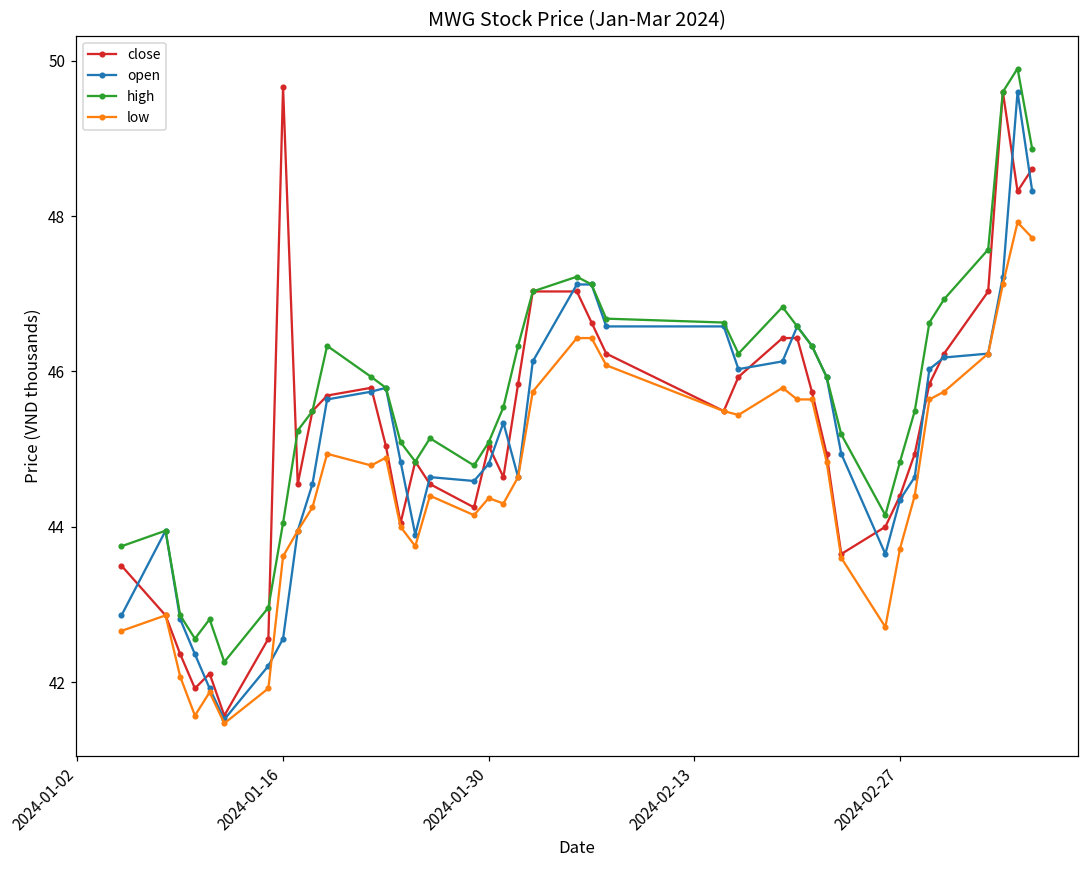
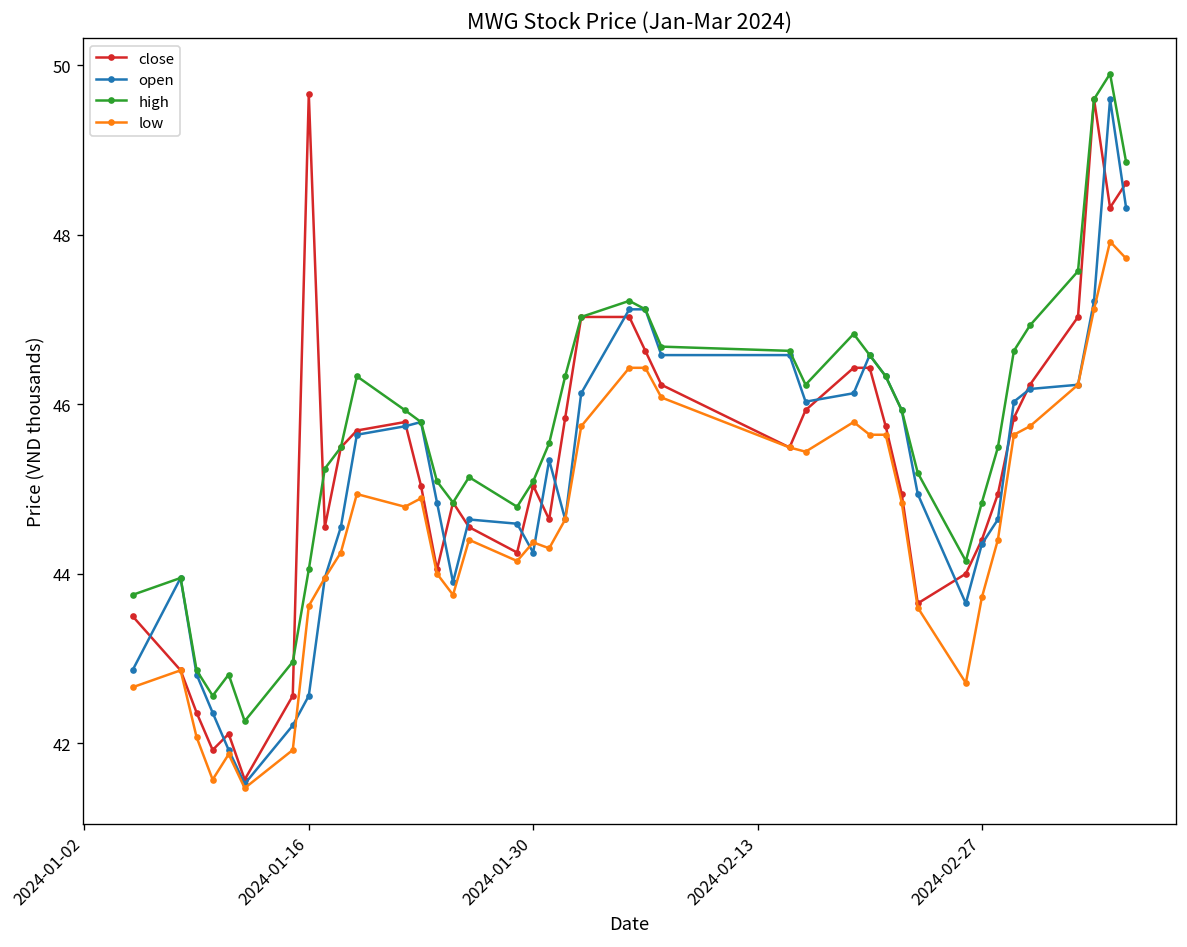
open, 2024-01-30: 44.8 -> 44.3
